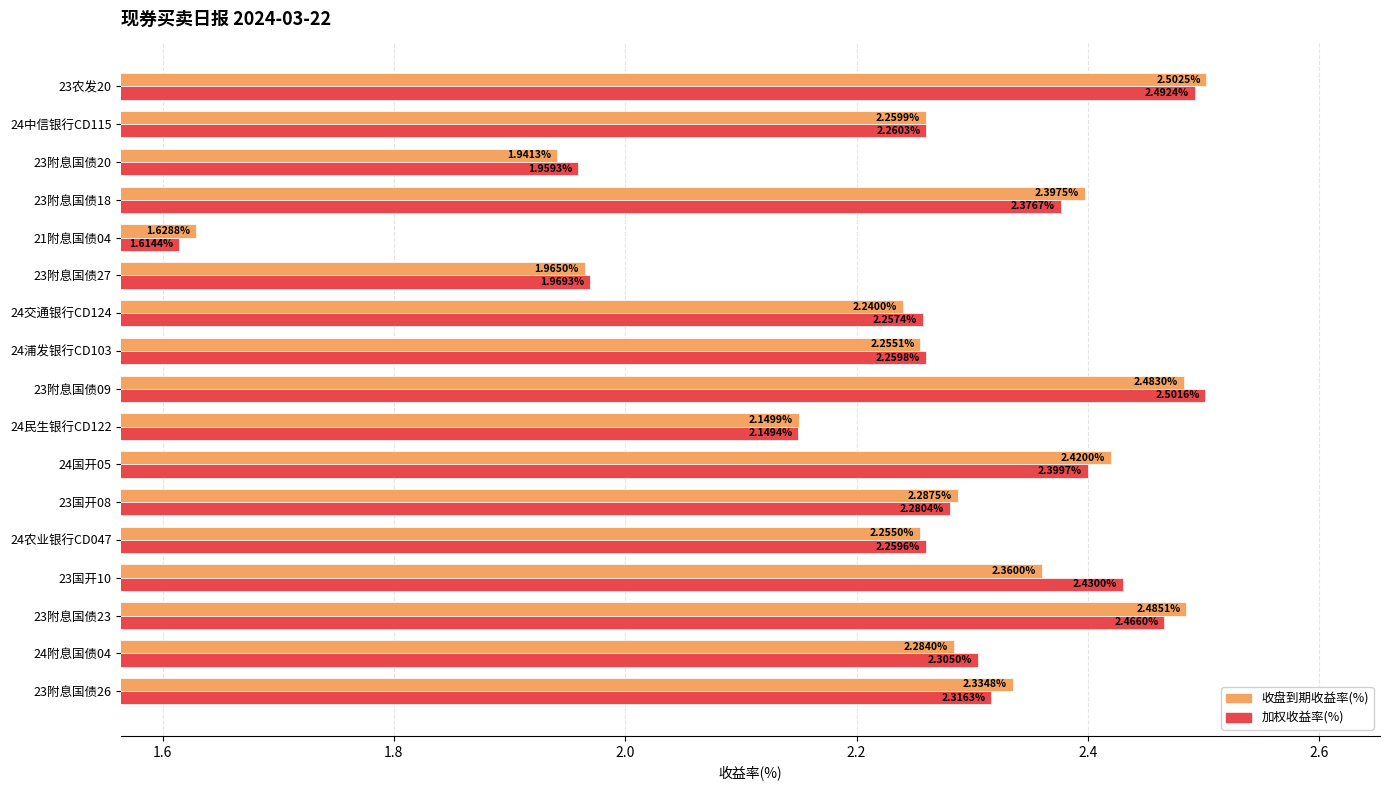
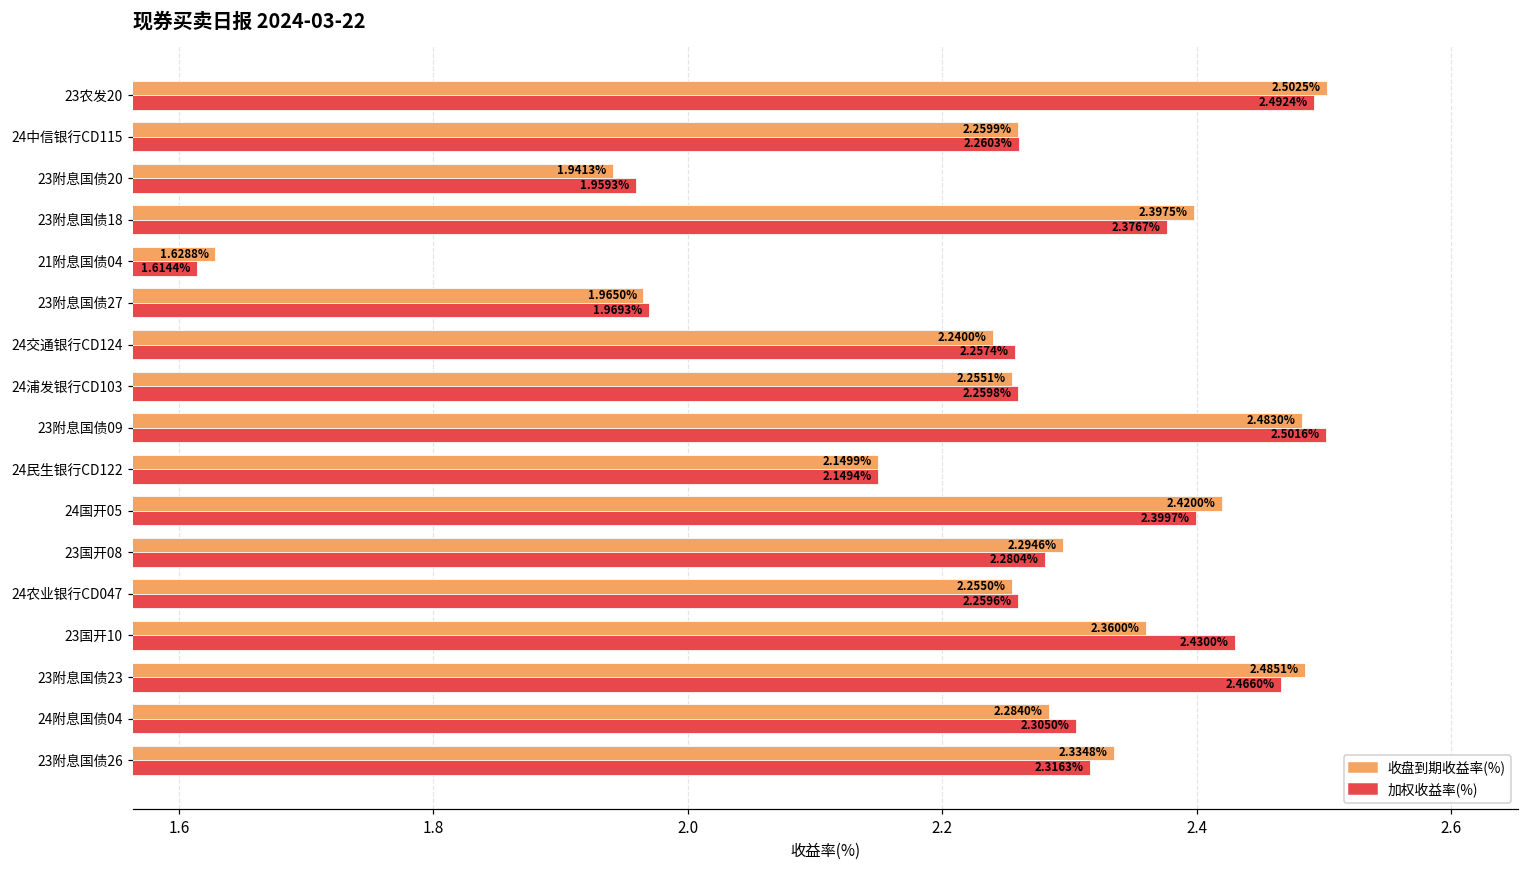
收盘到期收益率(%), 23国开08: 2.2875% -> 2.2946%
